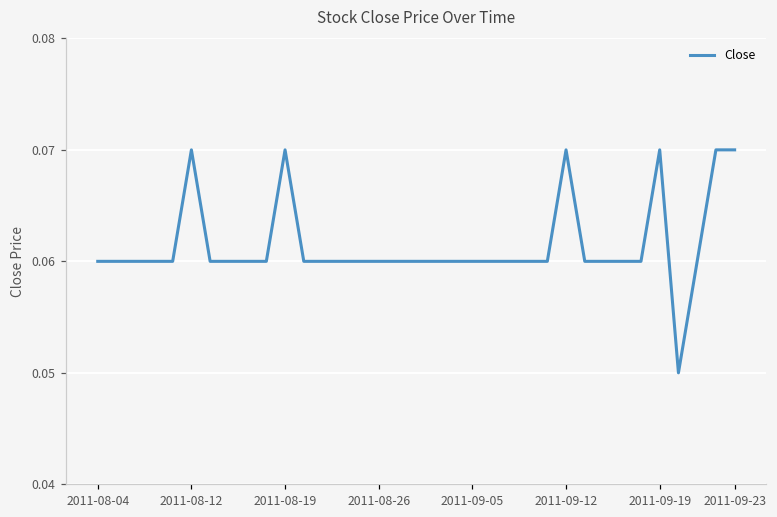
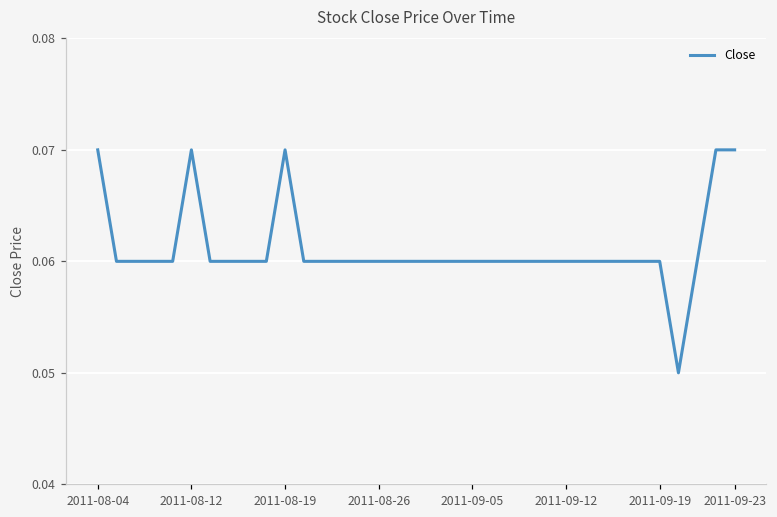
2011-08-04: 0.06 -> 0.07
2011-09-12: 0.07 -> 0.06
2011-09-19: 0.07 -> 0.06
